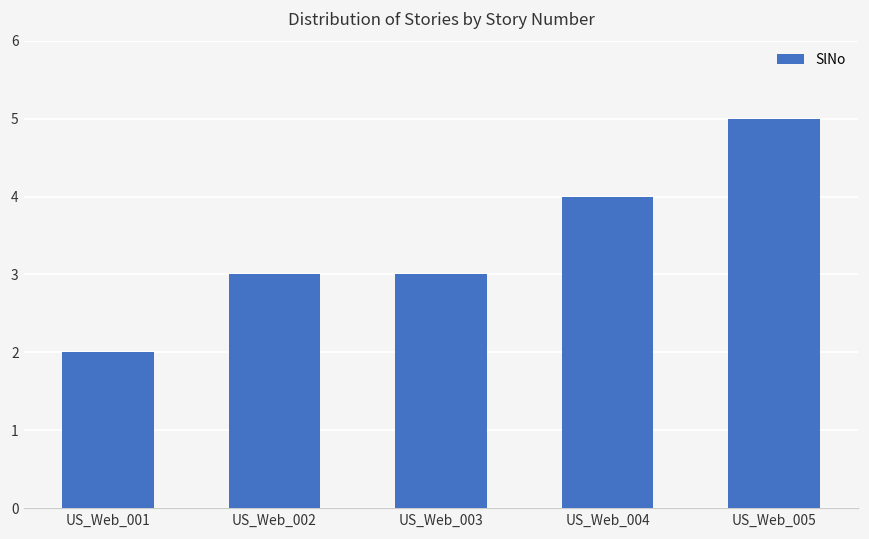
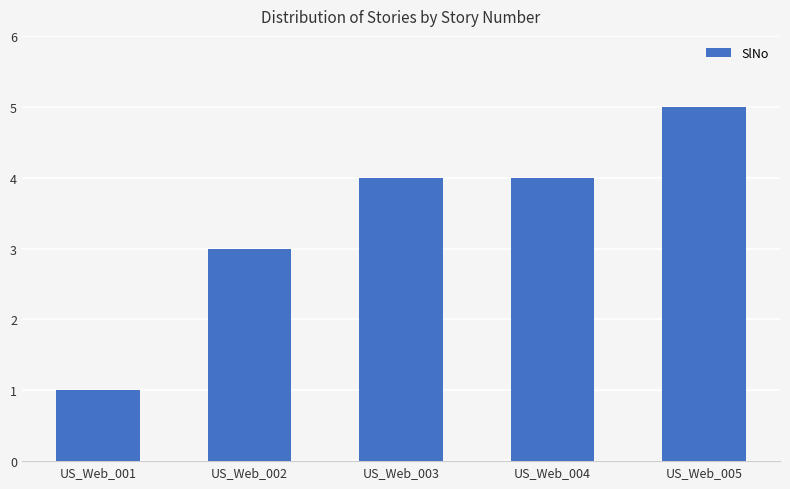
US_Web_001: 2 -> 1
US_Web_003: 3 -> 4
